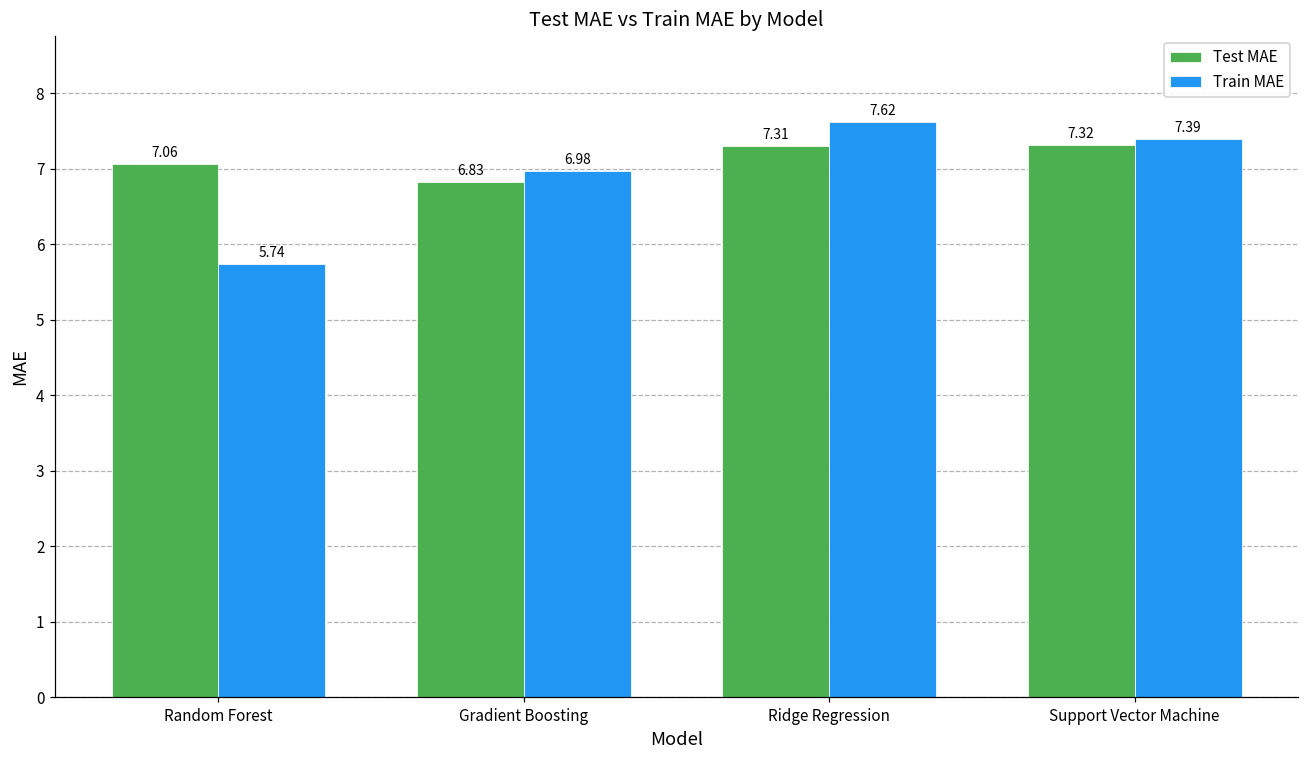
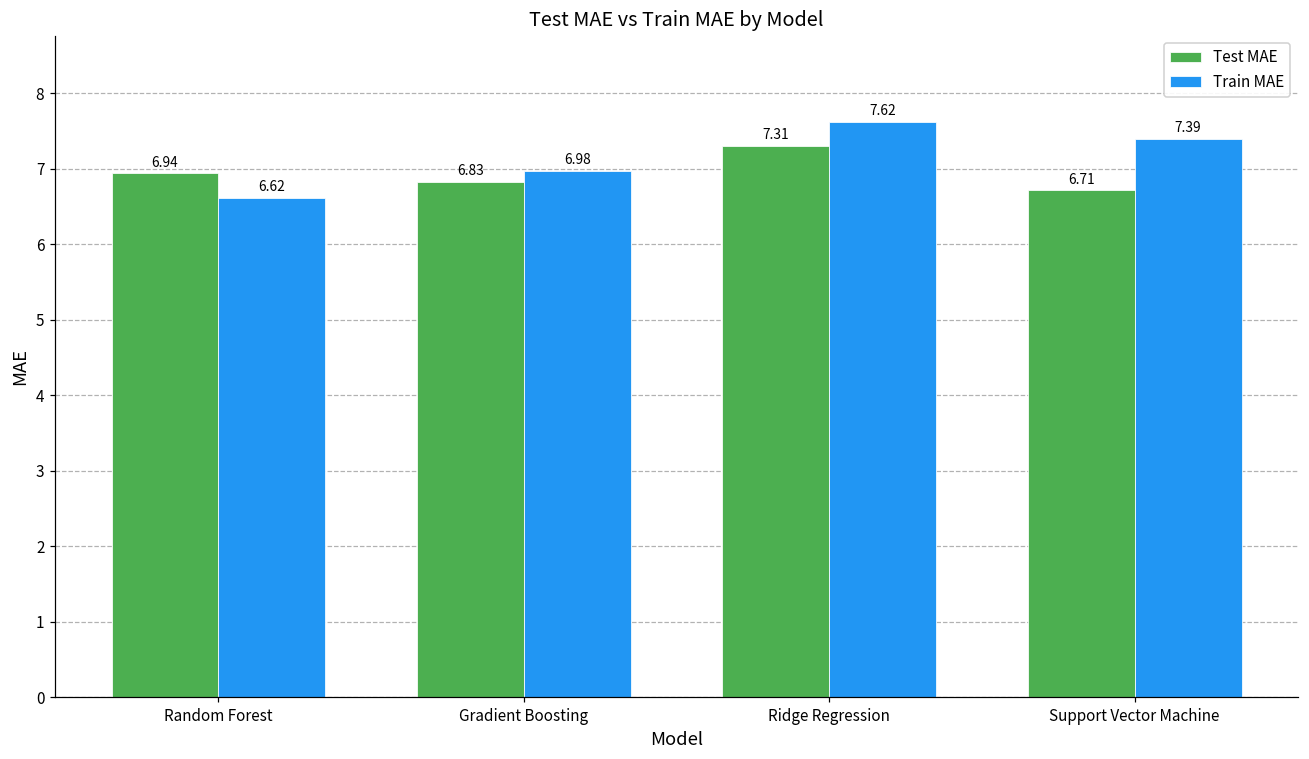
Test MAE, Random Forest: 7.06 -> 6.94
Train MAE, Random Forest: 5.74 -> 6.62
Test MAE, Support Vector Machine: 7.32 -> 6.71
